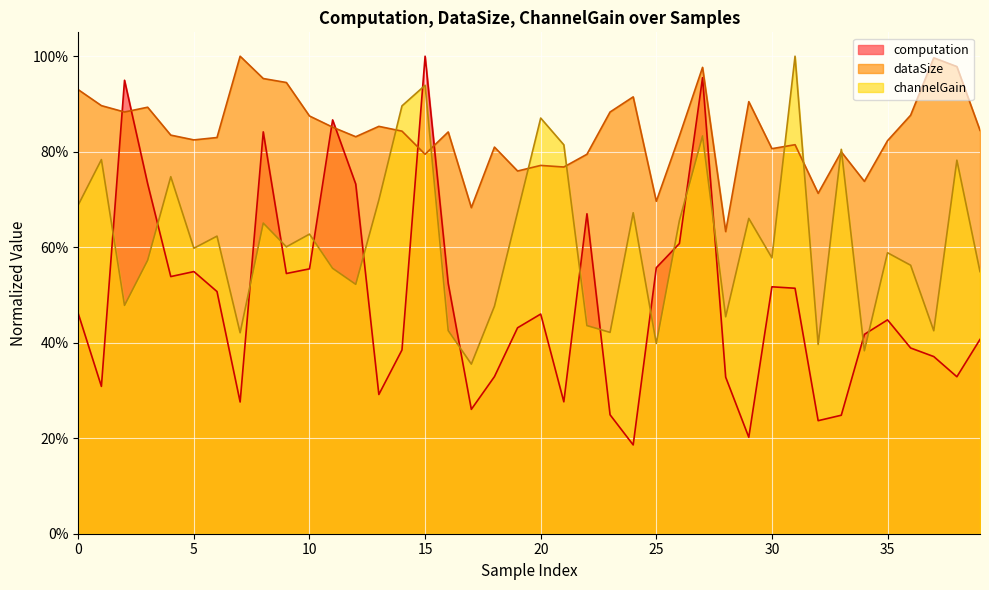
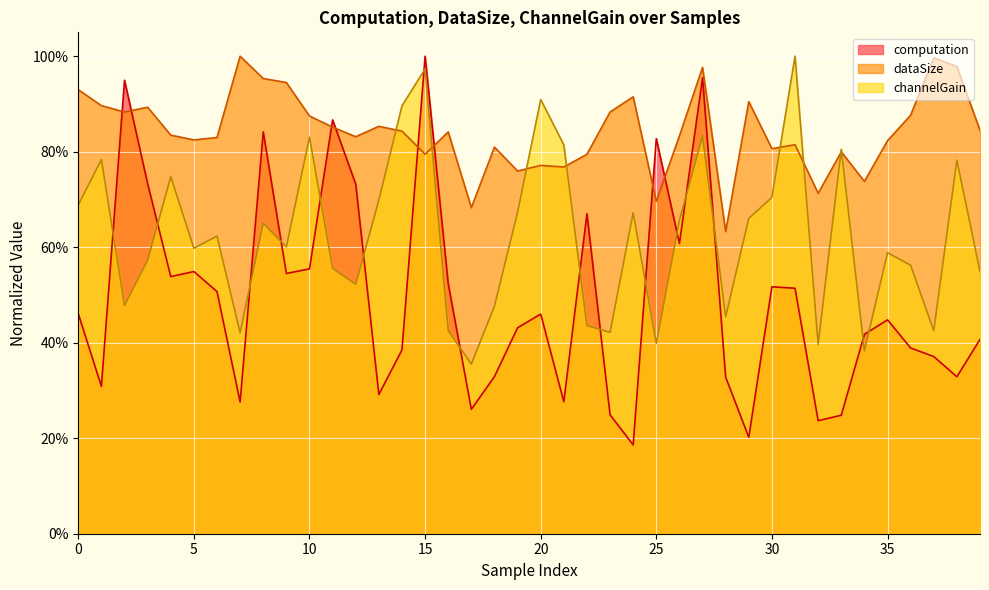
channelGain, 10: 63% -> 83%
channelGain, 15: 94% -> 97%
channelGain, 20: 87% -> 91%
computation, 25: 56% -> 83%
channelGain, 30: 58% -> 70%
